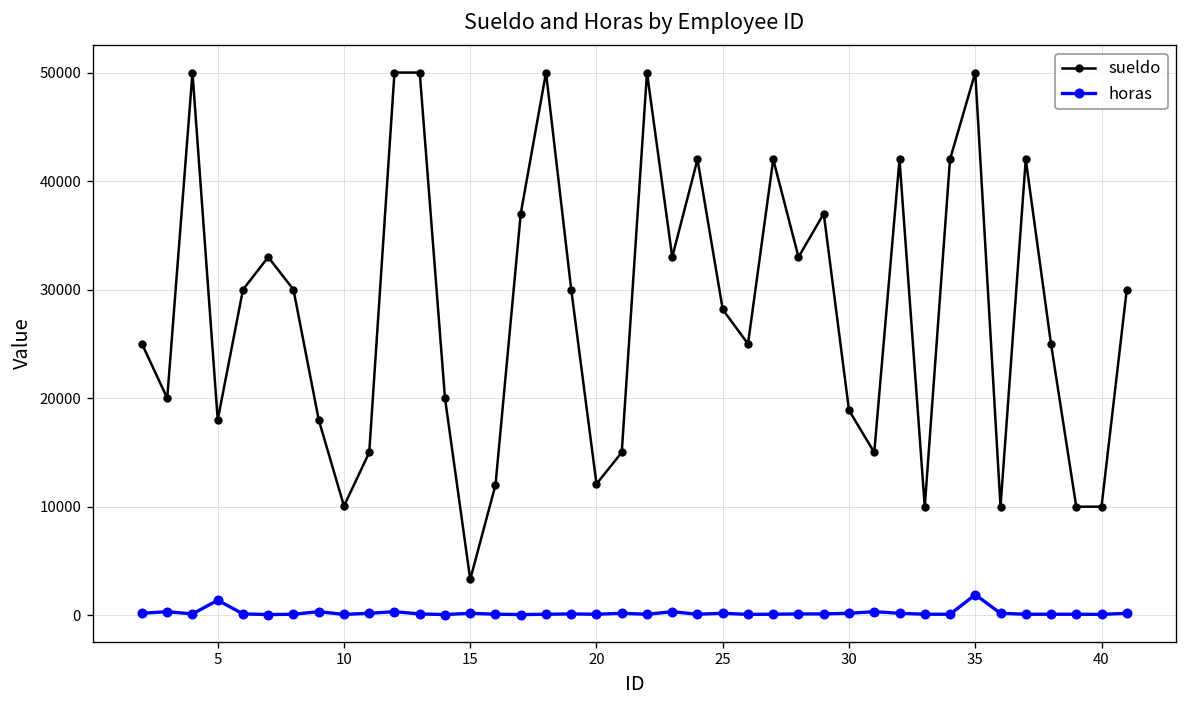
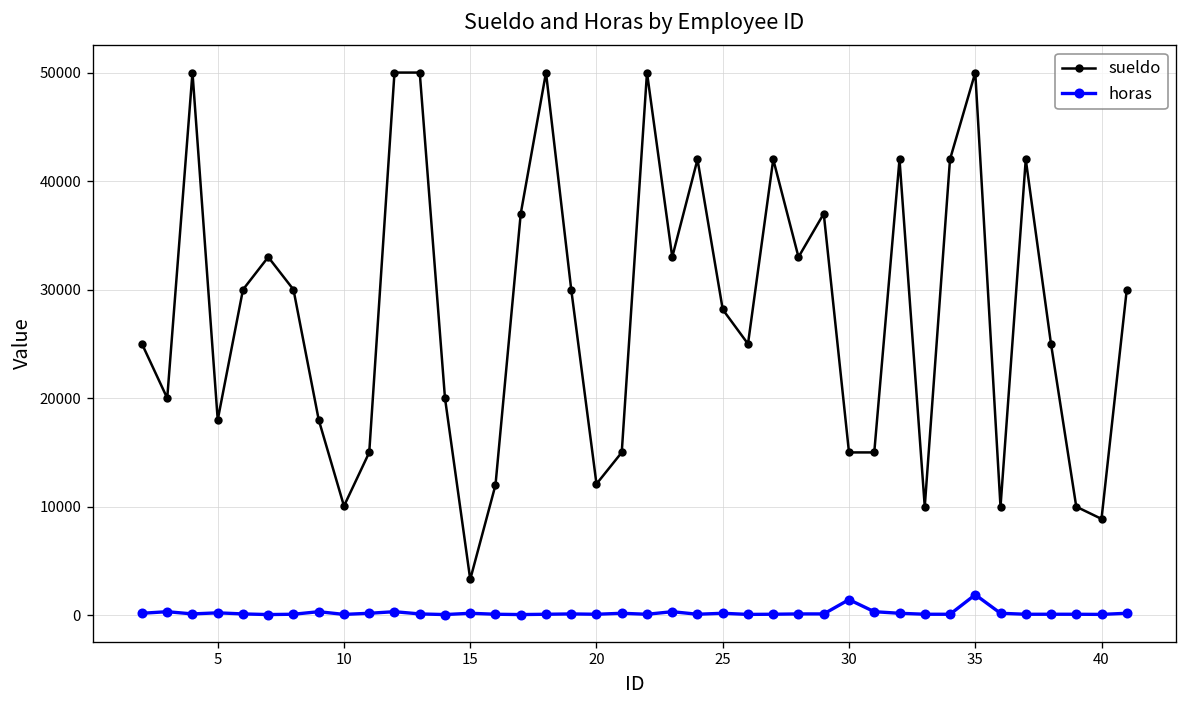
horas, 5: 1000 -> 0
sueldo, 30: 19000 -> 15000
horas, 30: 0 -> 1000
sueldo, 40: 10000 -> 9000
